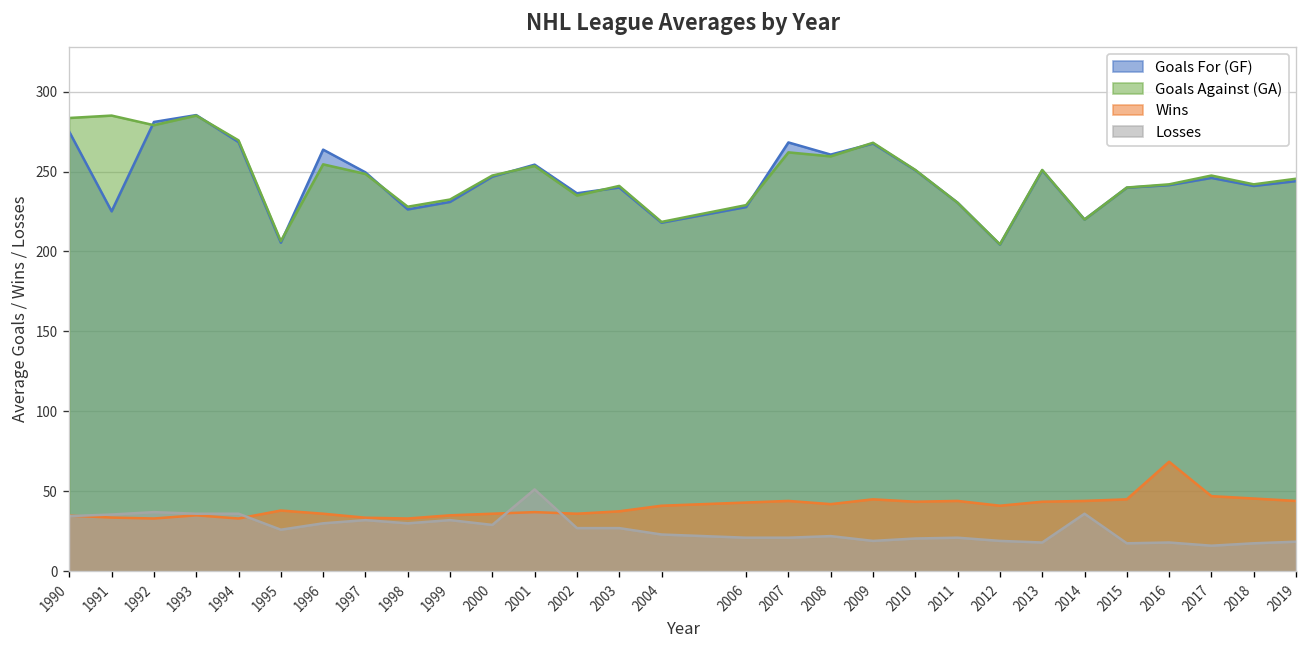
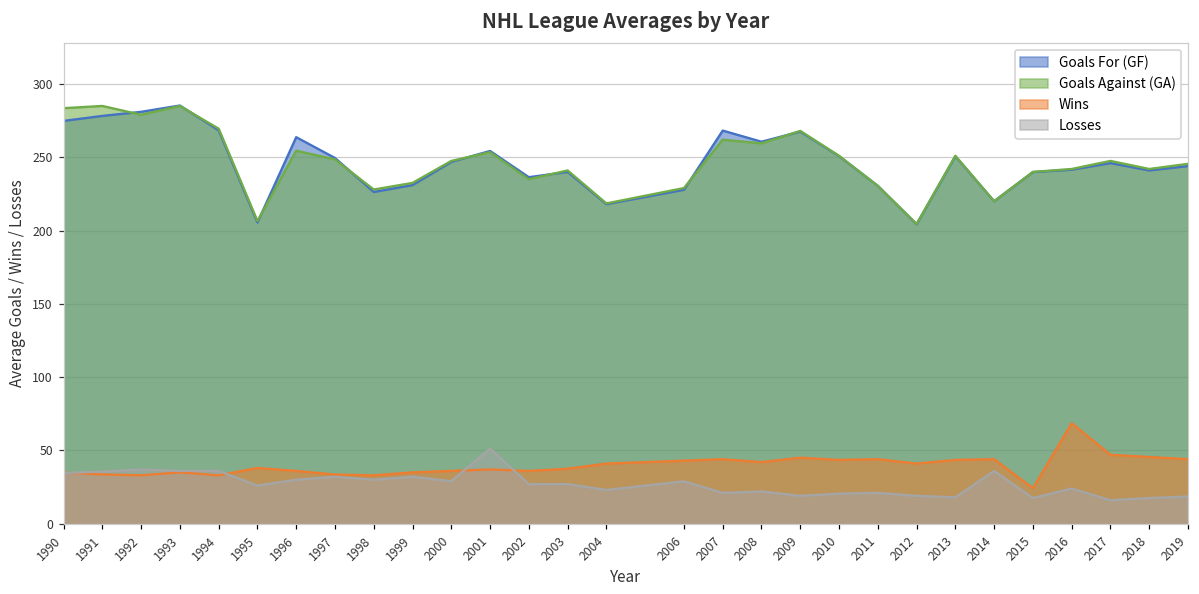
Goals For (GF), 1991: 225 -> 278
Losses, 2006: 21 -> 29
Wins, 2015: 45 -> 24
Losses, 2016: 18 -> 24
